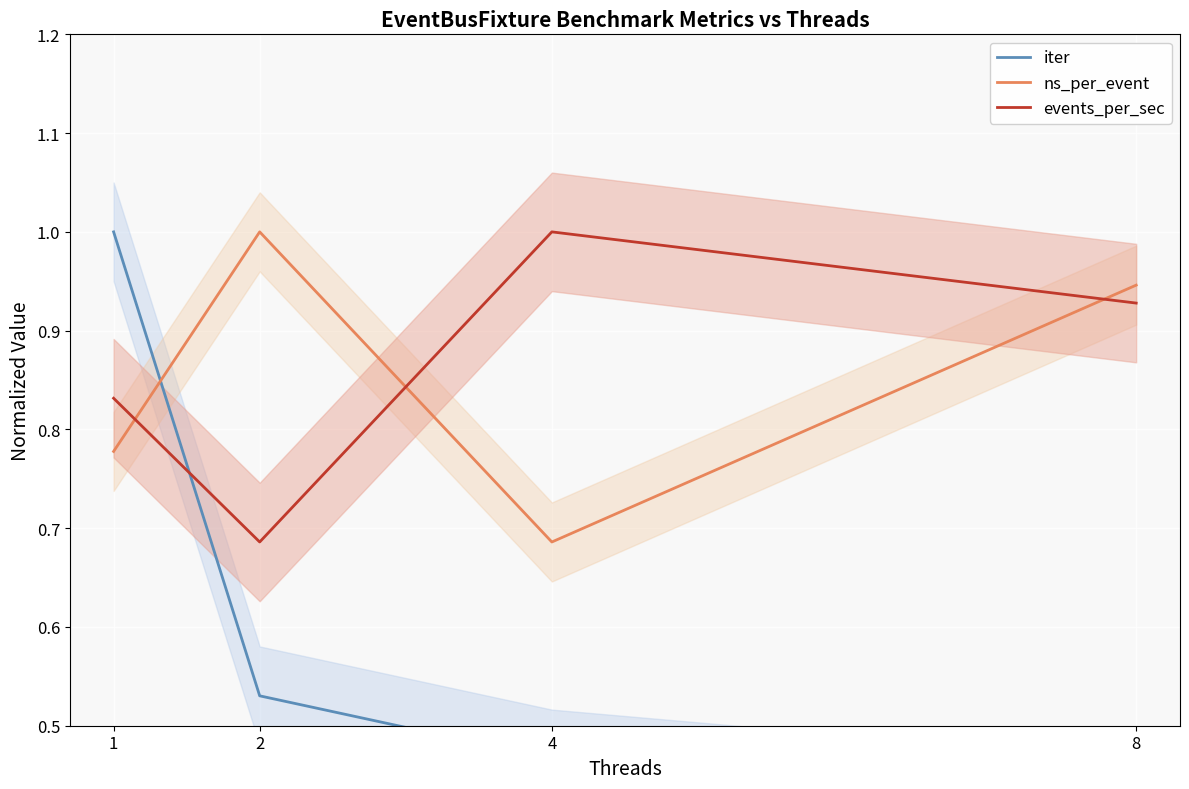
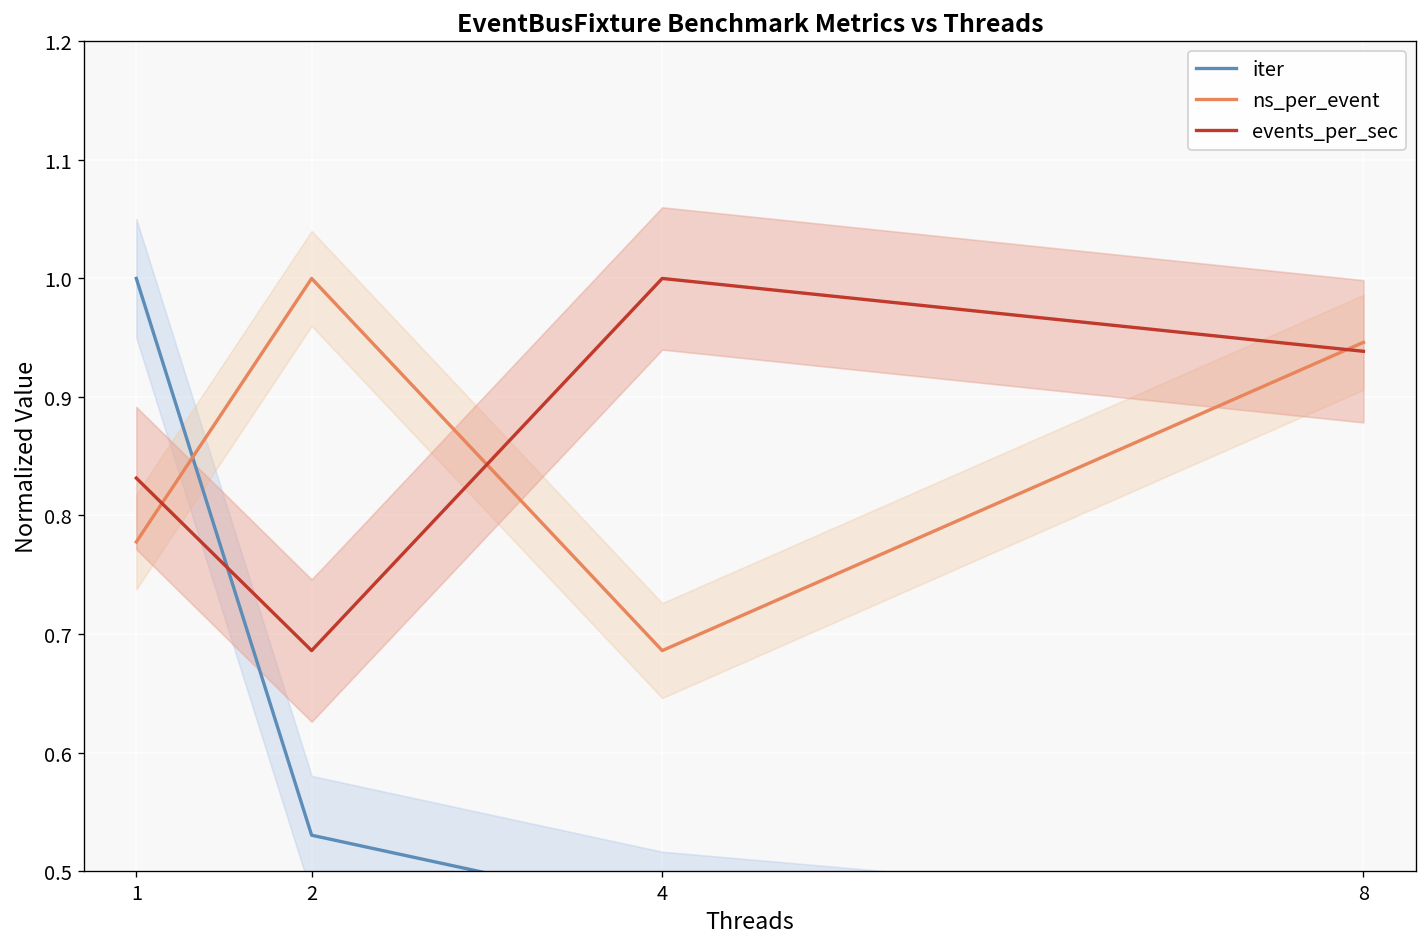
events_per_sec, 8: 0.93 -> 0.94
